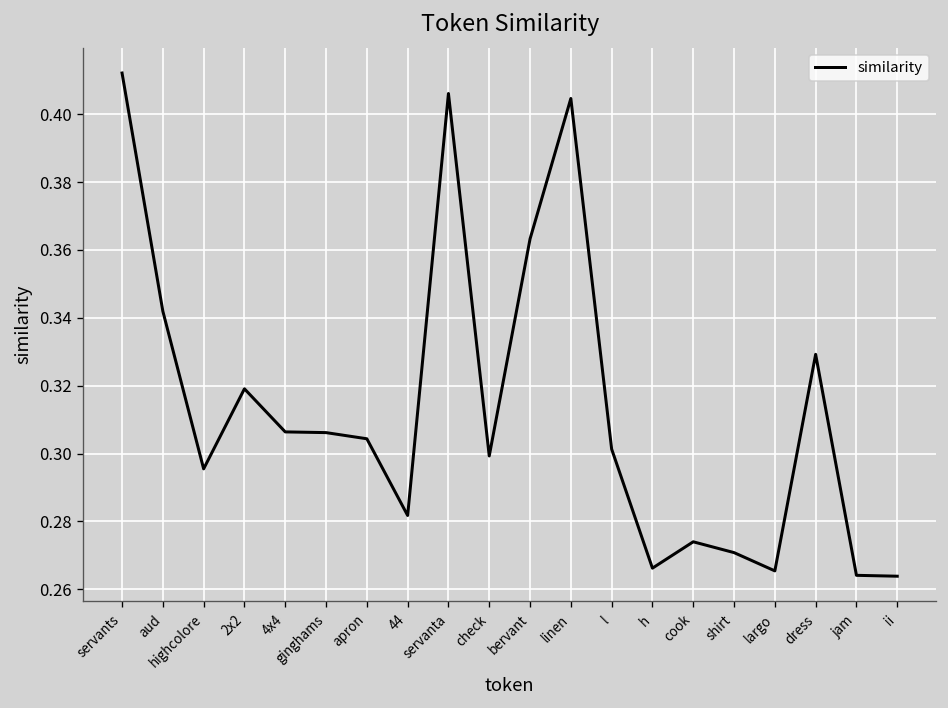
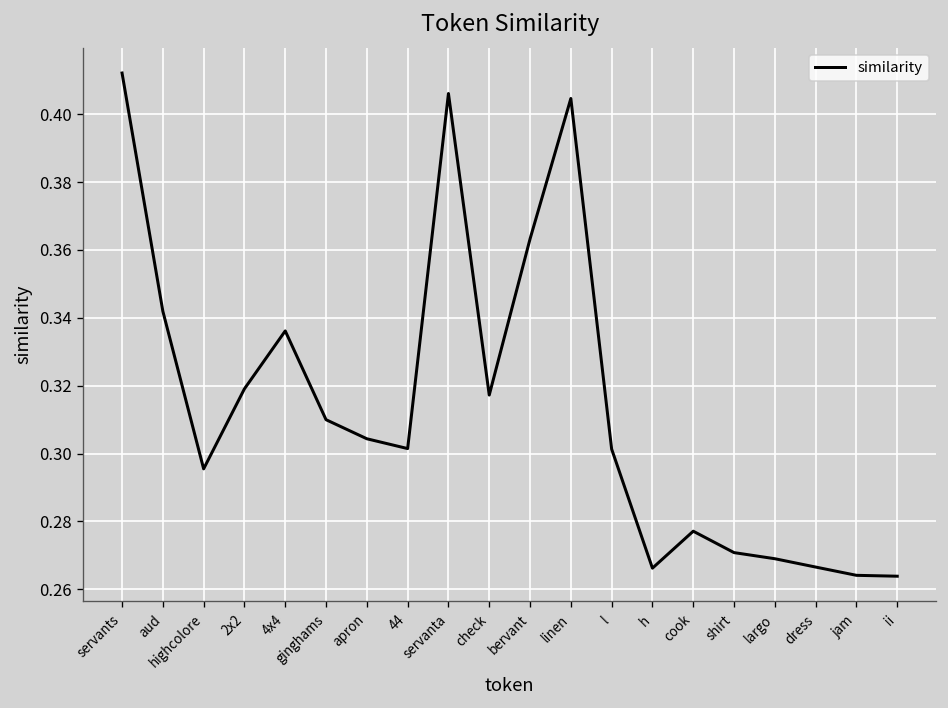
4x4: 0.306 -> 0.336
ginghams: 0.306 -> 0.310
44: 0.282 -> 0.301
check: 0.299 -> 0.317
cook: 0.274 -> 0.277
largo: 0.265 -> 0.269
dress: 0.329 -> 0.267
